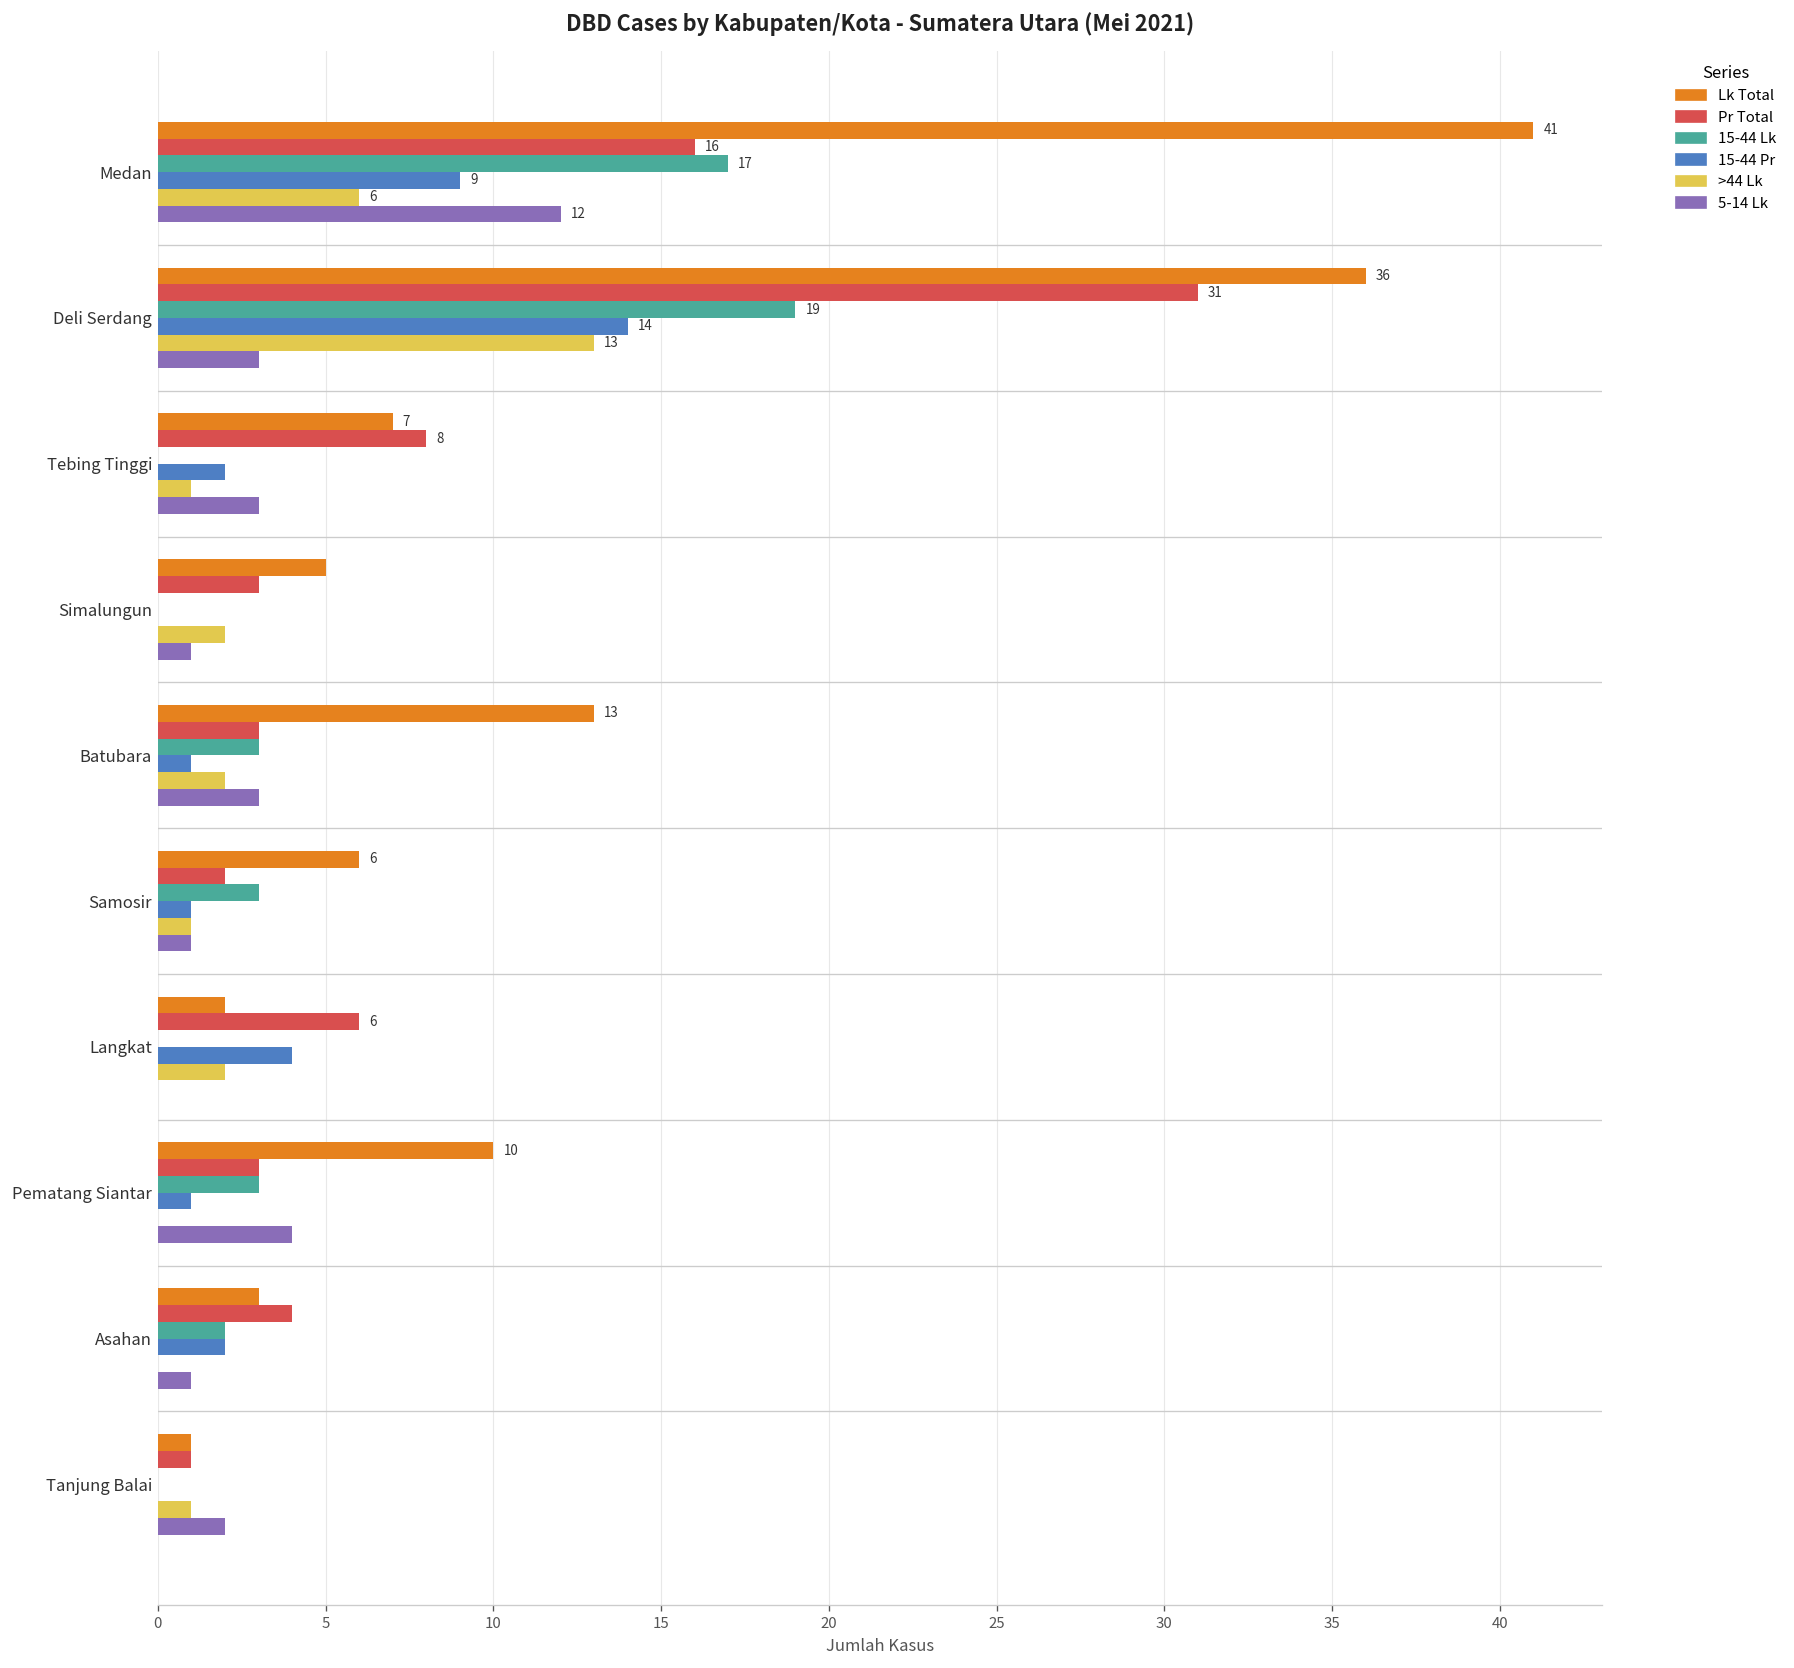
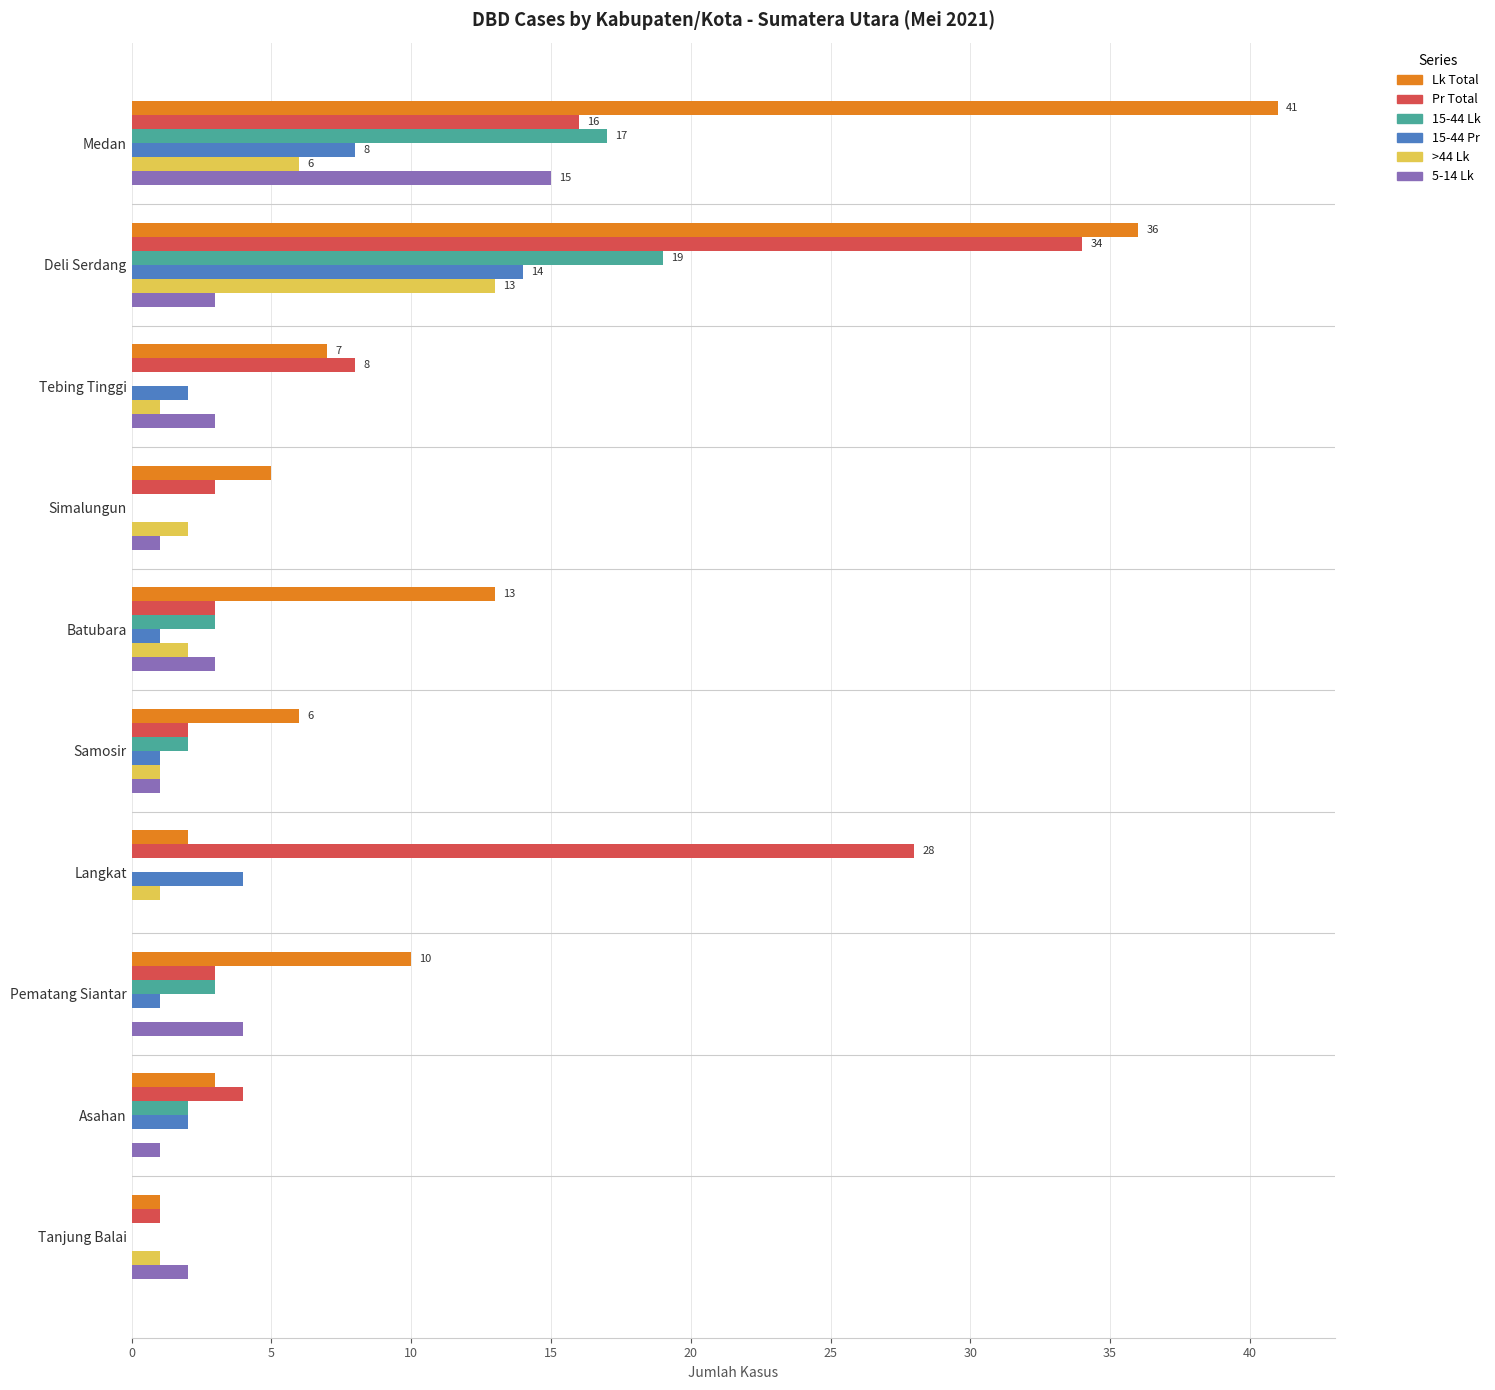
15-44 Pr, Medan: 9 -> 8
5-14 Lk, Medan: 12 -> 15
Pr Total, Deli Serdang: 31 -> 34
15-44 Lk, Samosir: 3 -> 2
Pr Total, Langkat: 6 -> 28
>44 Lk, Langkat: 2 -> 1
